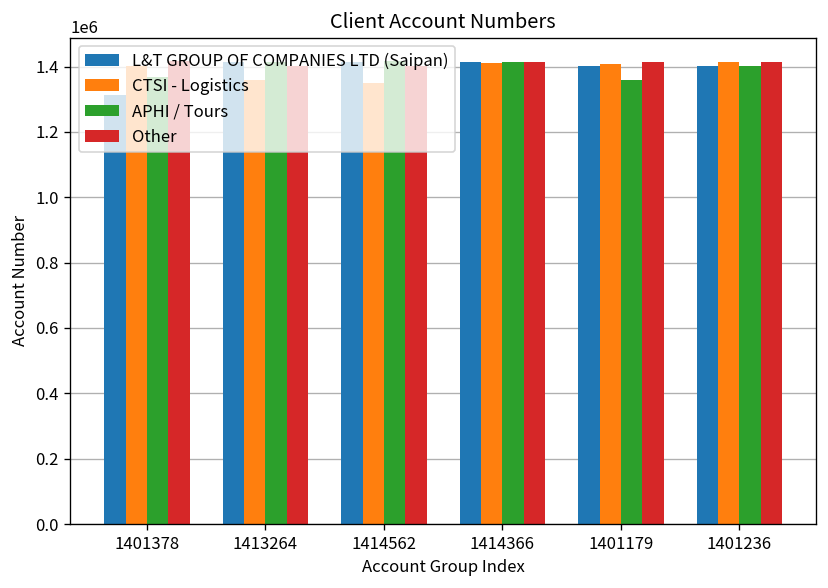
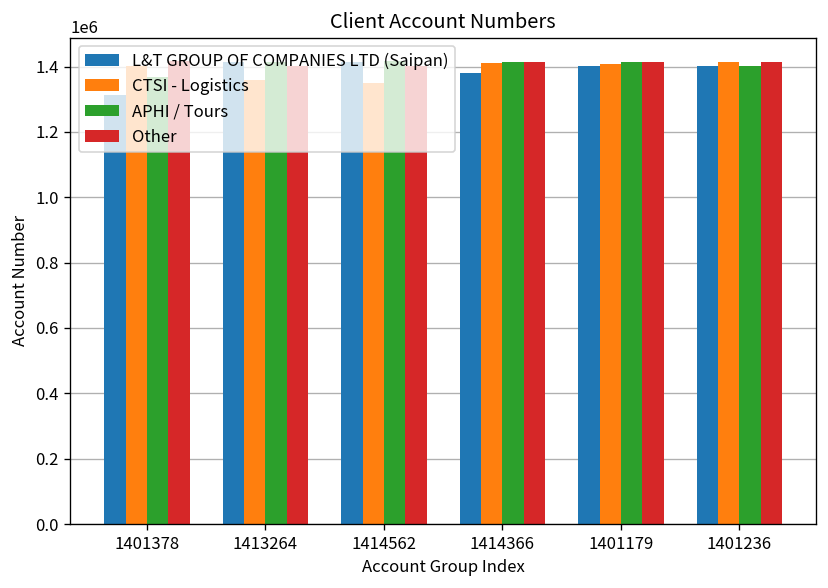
L&T GROUP OF COMPANIES LTD (Saipan), 1414366: 1410000 -> 1380000
APHI / Tours, 1401179: 1360000 -> 1420000
